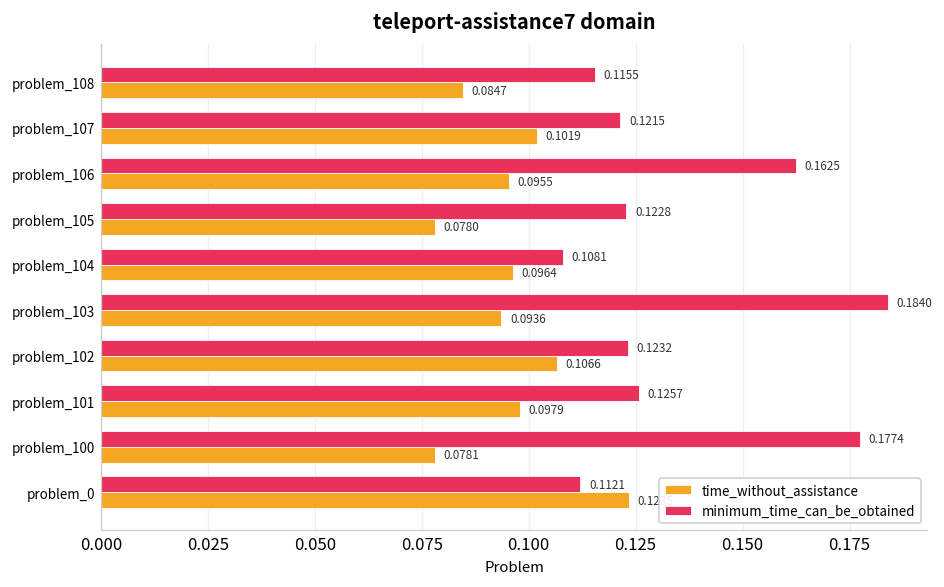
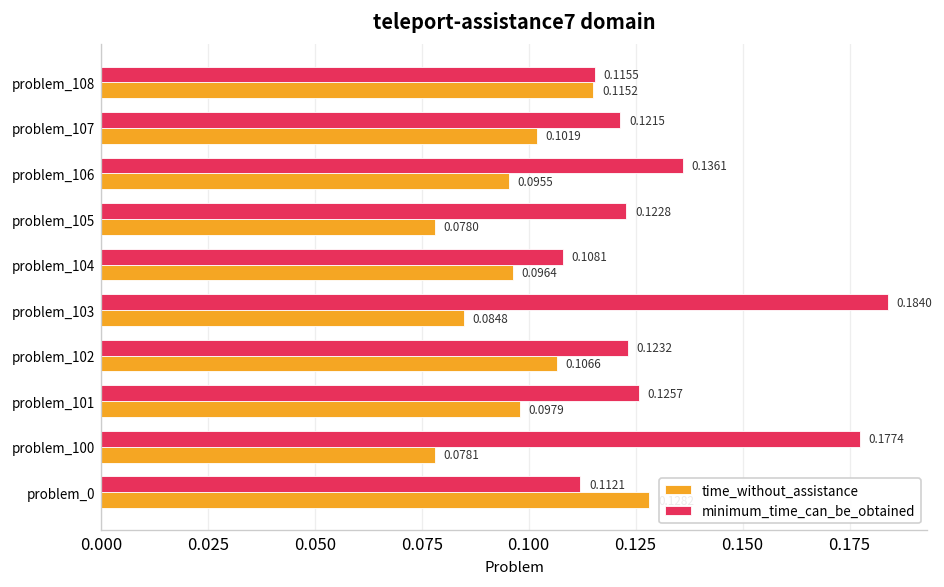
time_without_assistance, problem_108: 0.0847 -> 0.1152
minimum_time_can_be_obtained, problem_106: 0.1625 -> 0.1361
time_without_assistance, problem_103: 0.0936 -> 0.0848
time_without_assistance, problem_0: 0.123 -> 0.128
